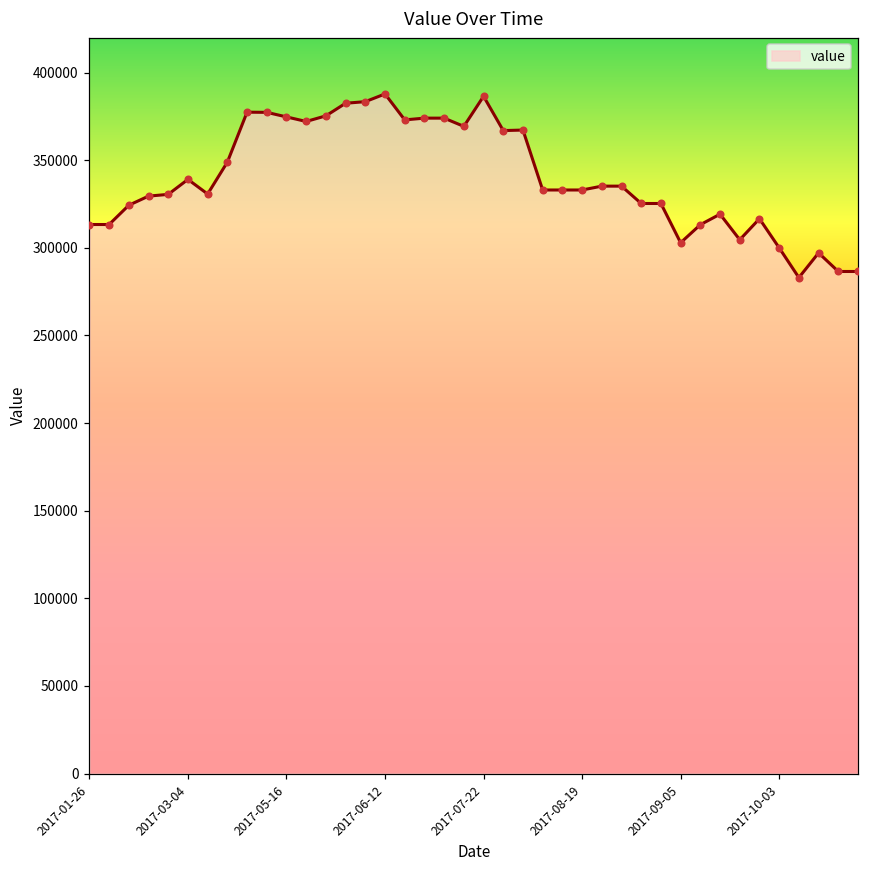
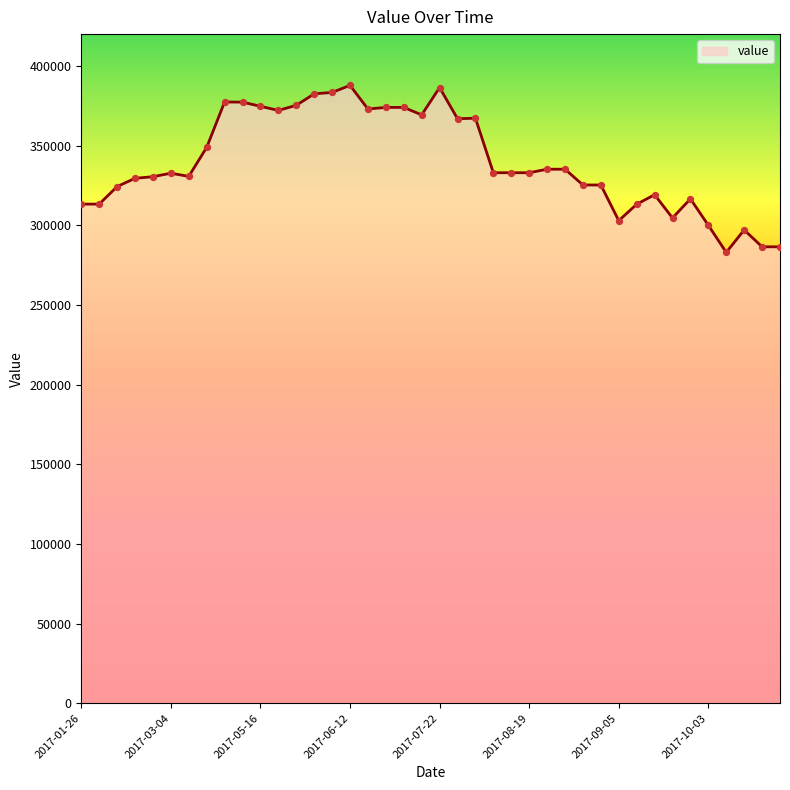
2017-03-04: 339000 -> 333000
